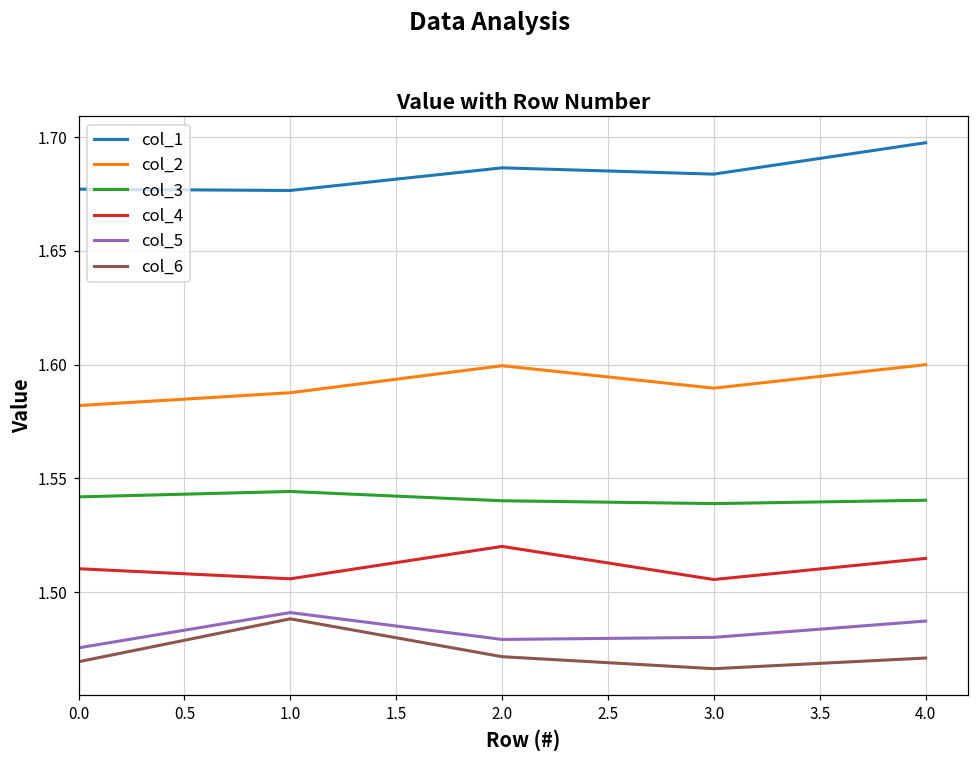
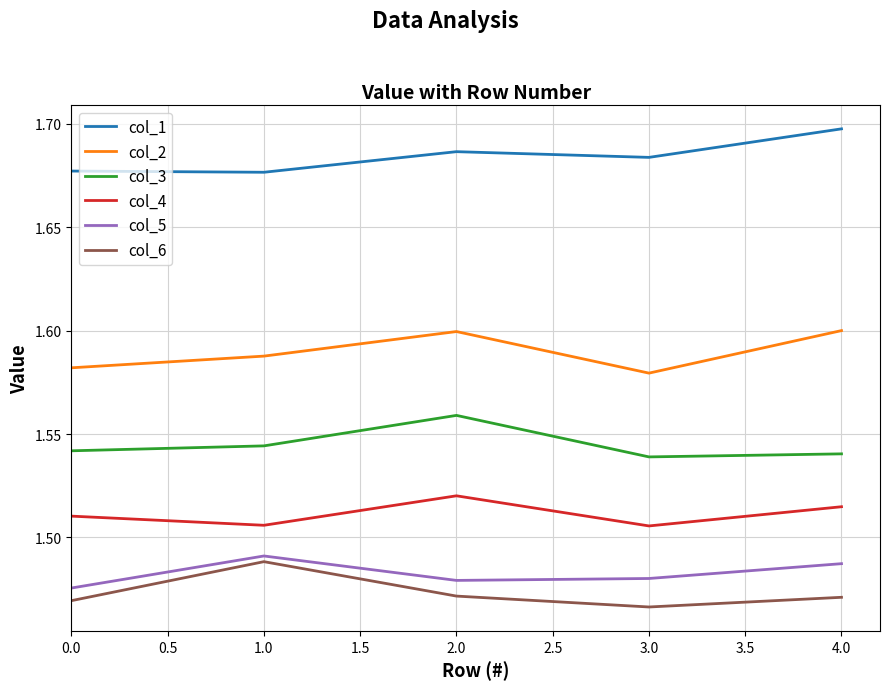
col_3, 2.0: 1.540 -> 1.559
col_2, 3.0: 1.590 -> 1.579
